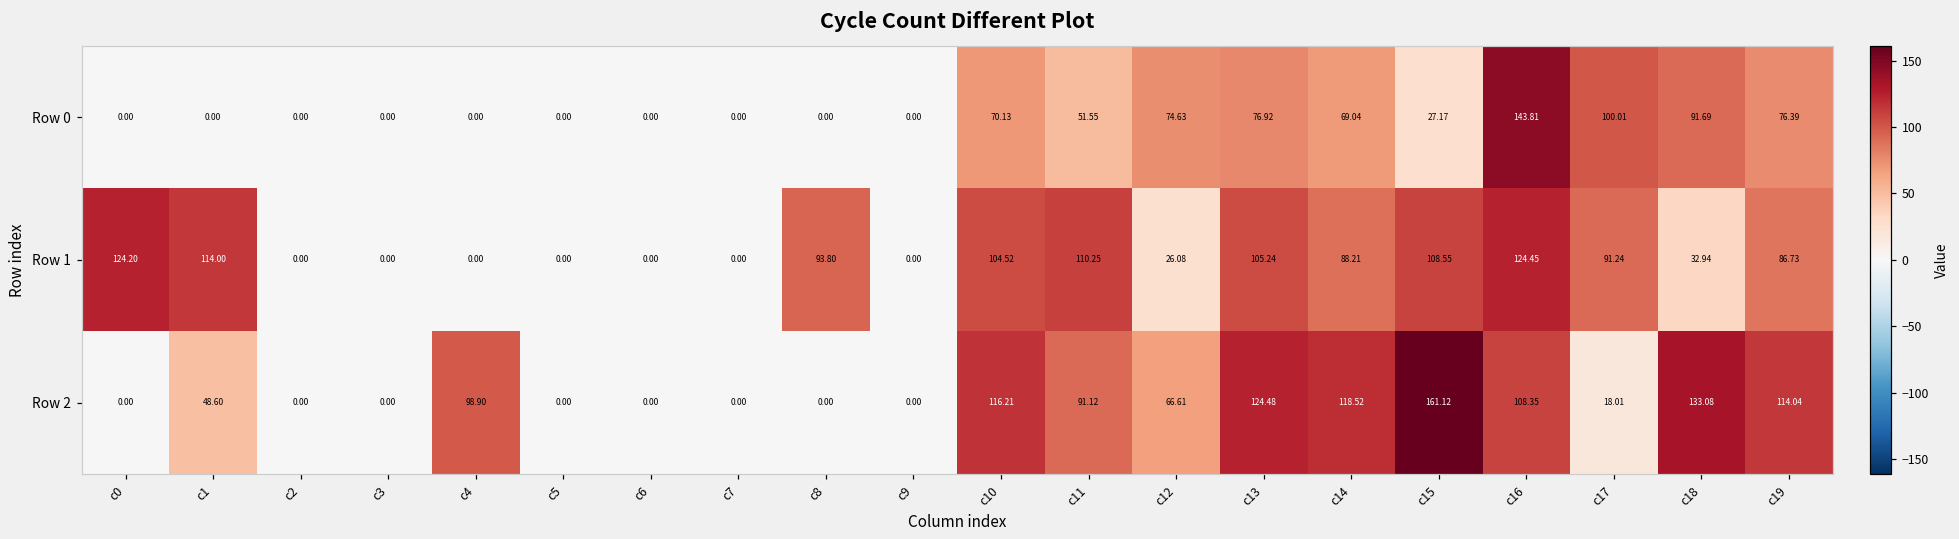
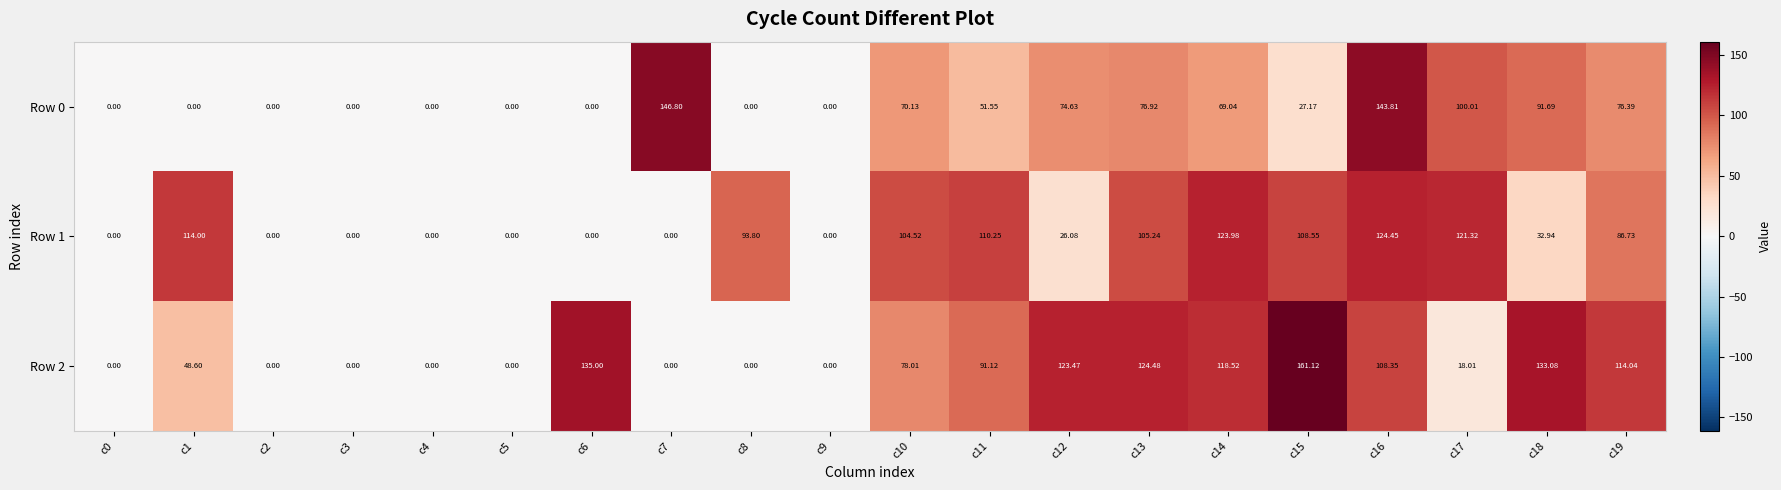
Row 0, c7: 0.00 -> 146.80
Row 1, c0: 124.20 -> 0.00
Row 1, c14: 88.21 -> 123.98
Row 1, c17: 91.24 -> 121.32
Row 2, c4: 98.90 -> 0.00
Row 2, c6: 0.00 -> 135.00
Row 2, c10: 116.21 -> 78.01
Row 2, c12: 66.61 -> 123.47
